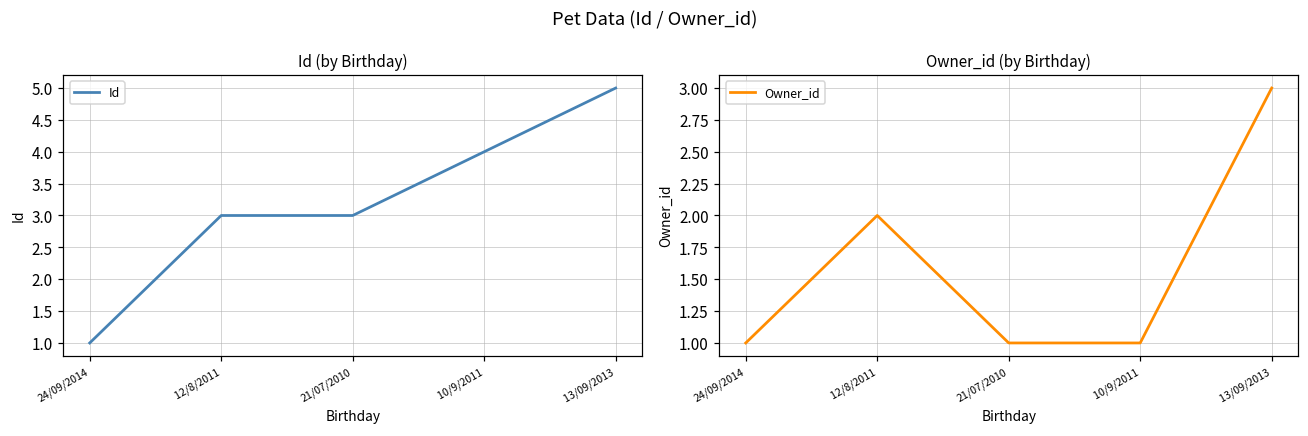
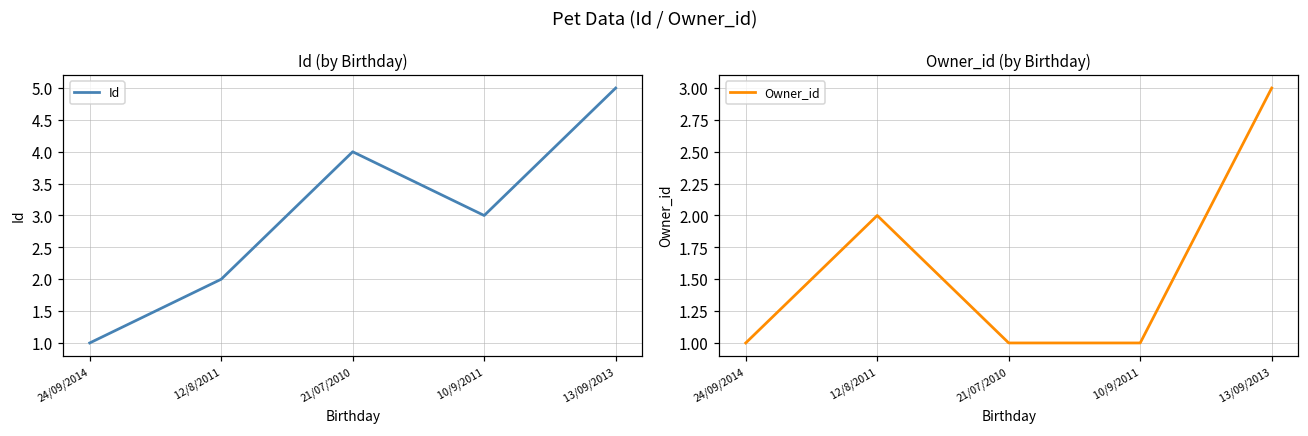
Id (by Birthday), 12/8/2011: 3 -> 2
Id (by Birthday), 21/07/2010: 3 -> 4
Id (by Birthday), 10/9/2011: 4 -> 3
